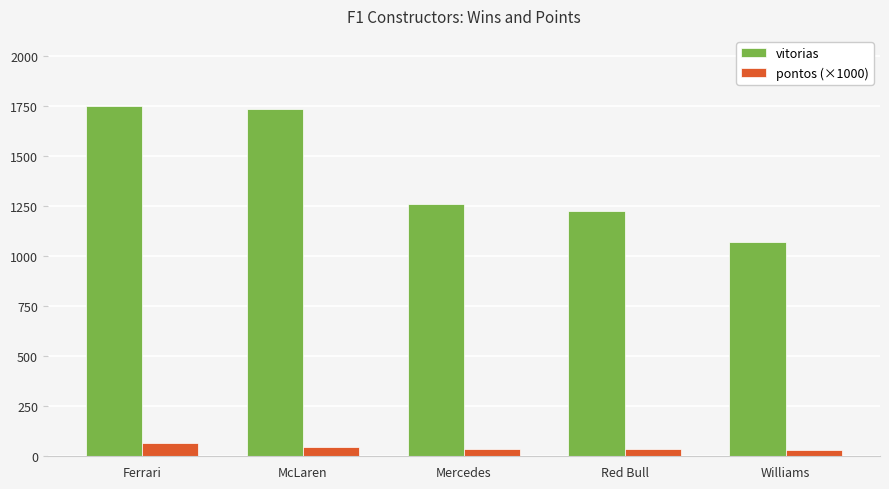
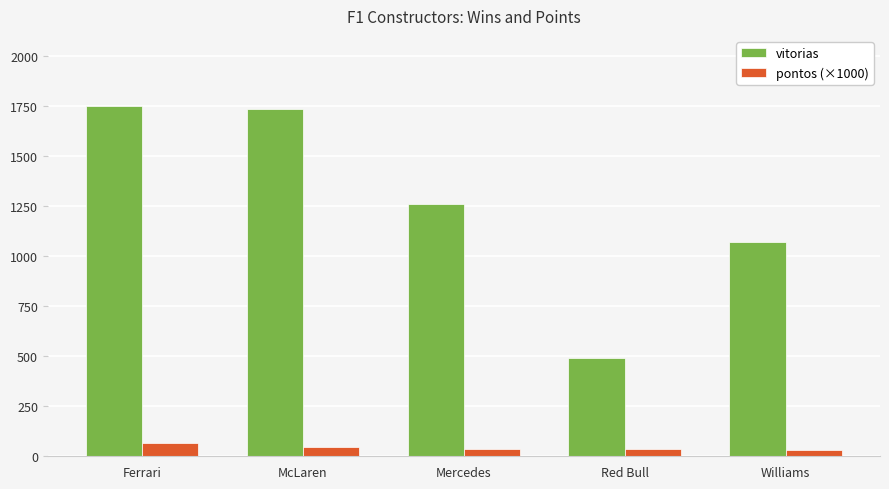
vitorias, Red Bull: 1230 -> 490
